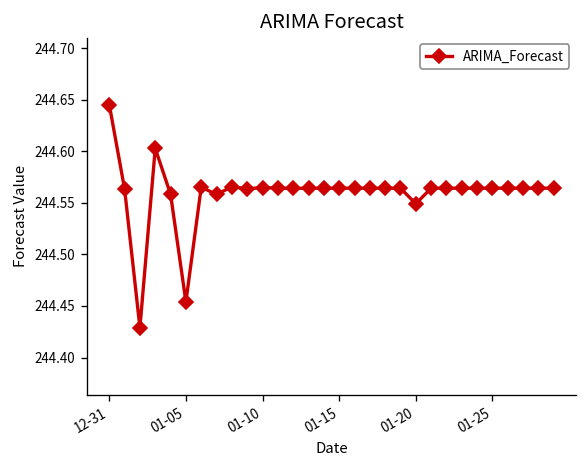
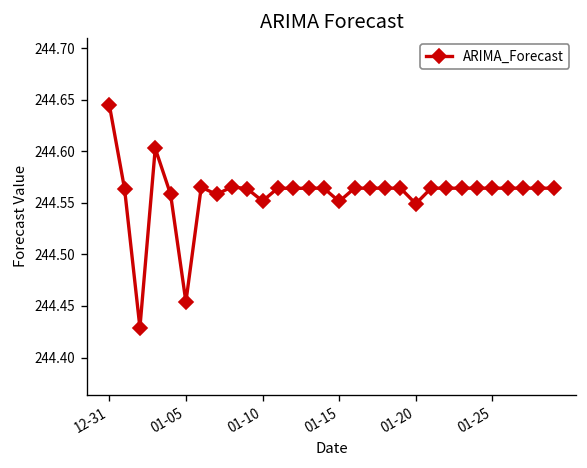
01-10: 244.56 -> 244.55
01-15: 244.56 -> 244.55
